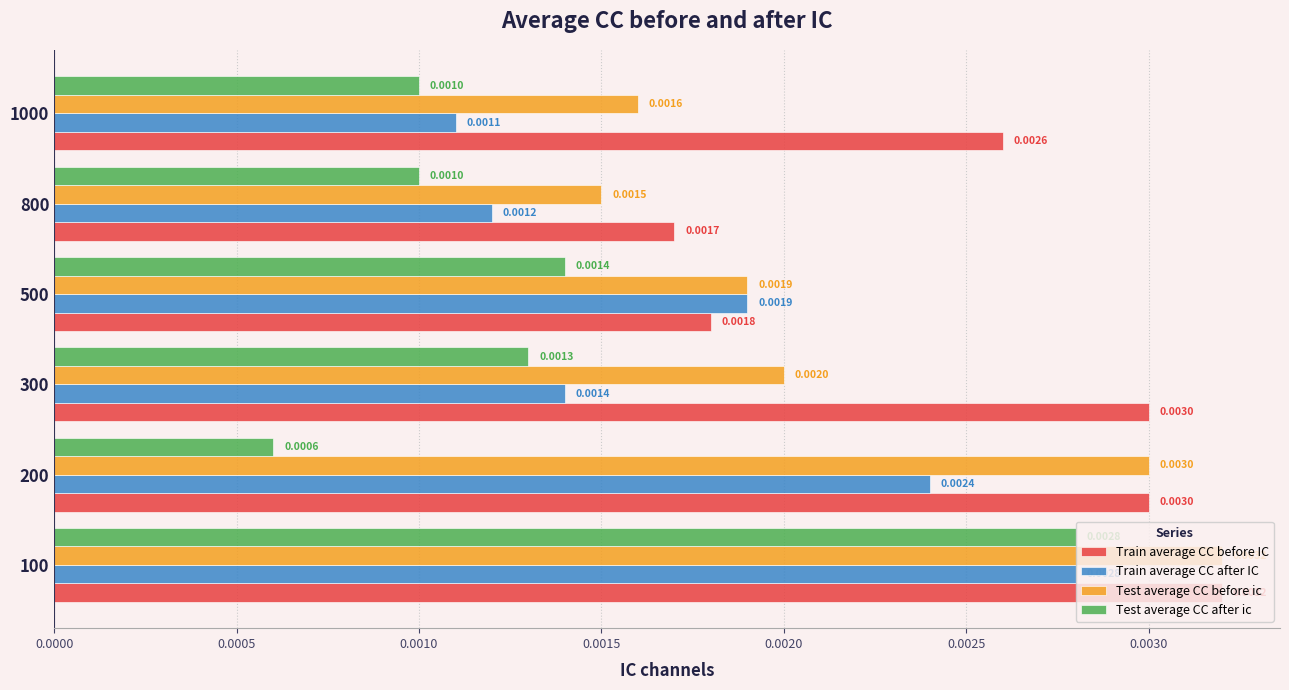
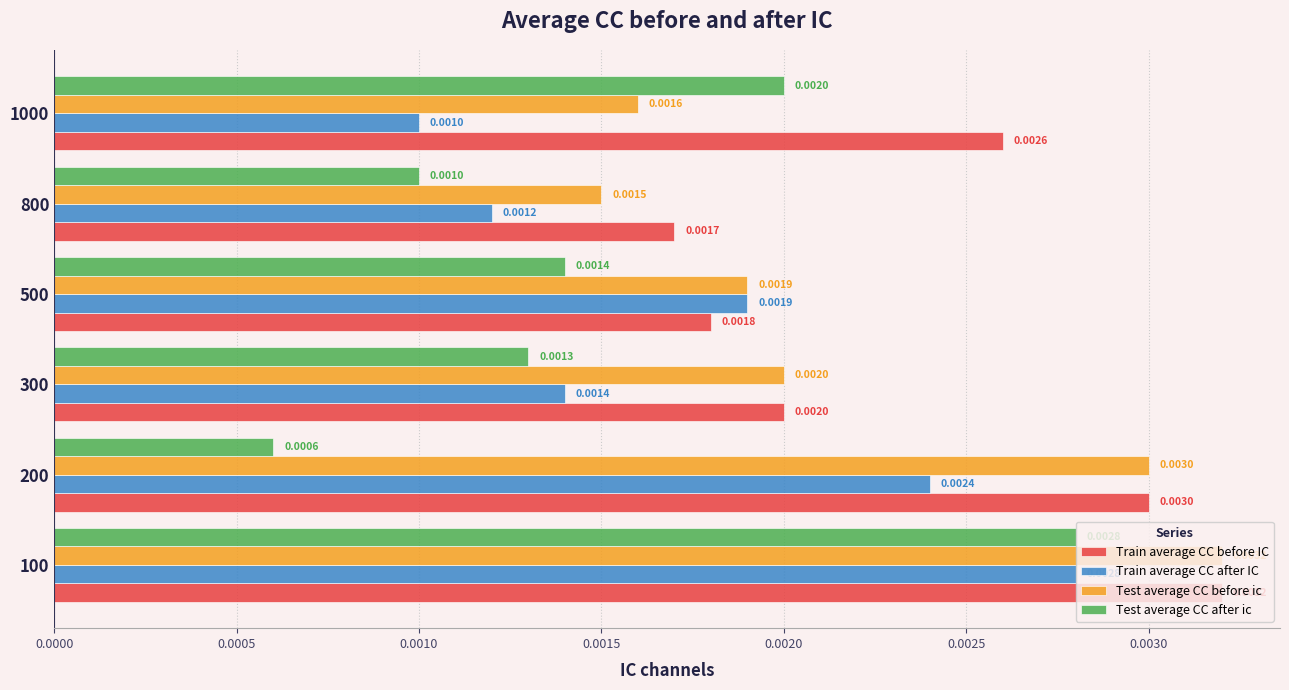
Test average CC after ic, 1000: 0.0010 -> 0.0020
Train average CC after IC, 1000: 0.0011 -> 0.0010
Train average CC before IC, 300: 0.0030 -> 0.0020
